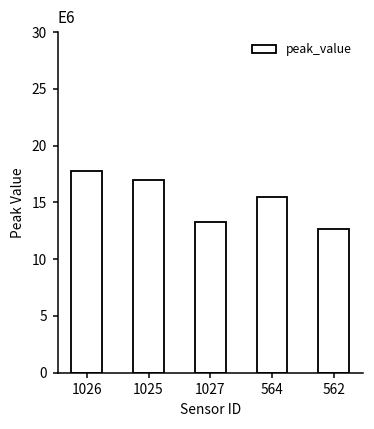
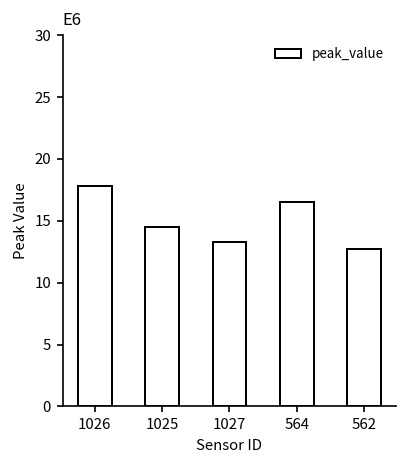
1025: 16.9 -> 14.5
564: 15.5 -> 16.5
